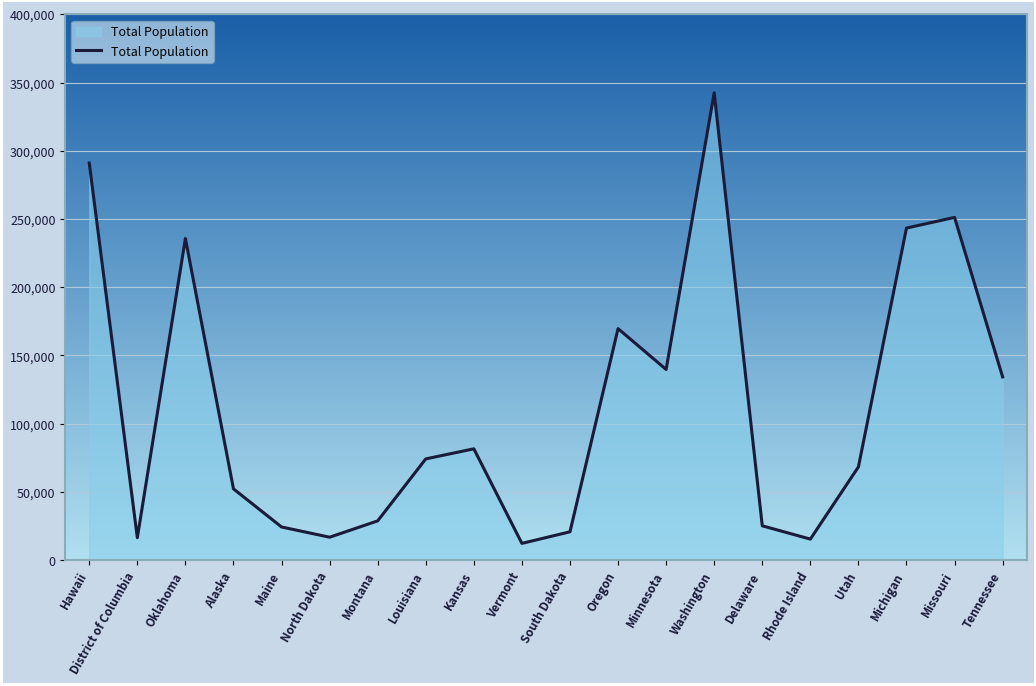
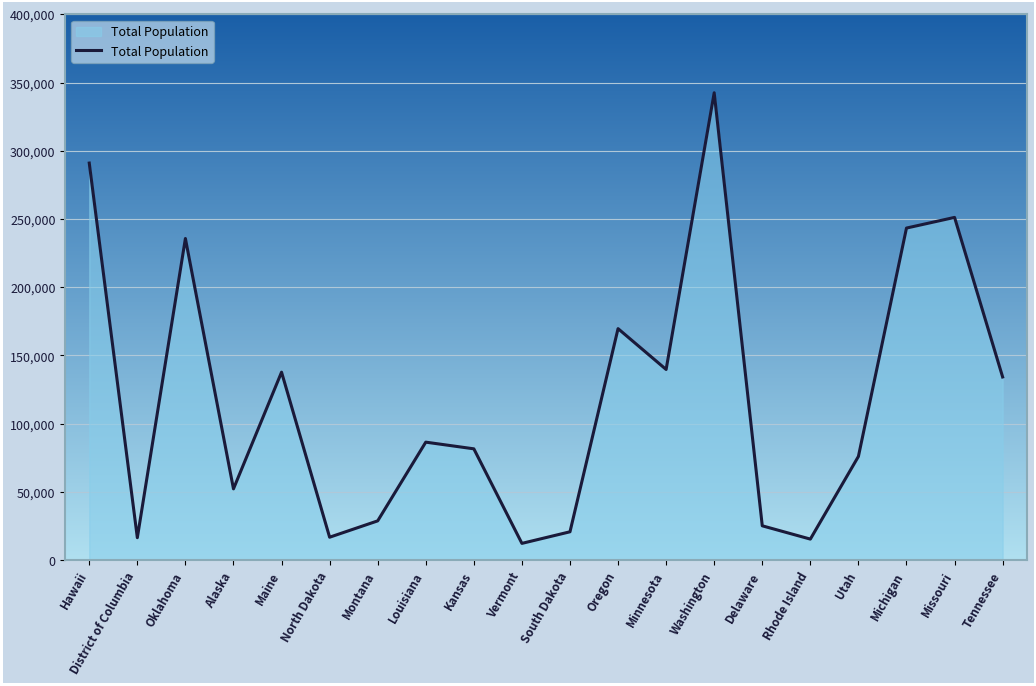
Maine: 24,000 -> 138,000
Louisiana: 74,000 -> 86,000
Utah: 68,000 -> 76,000
